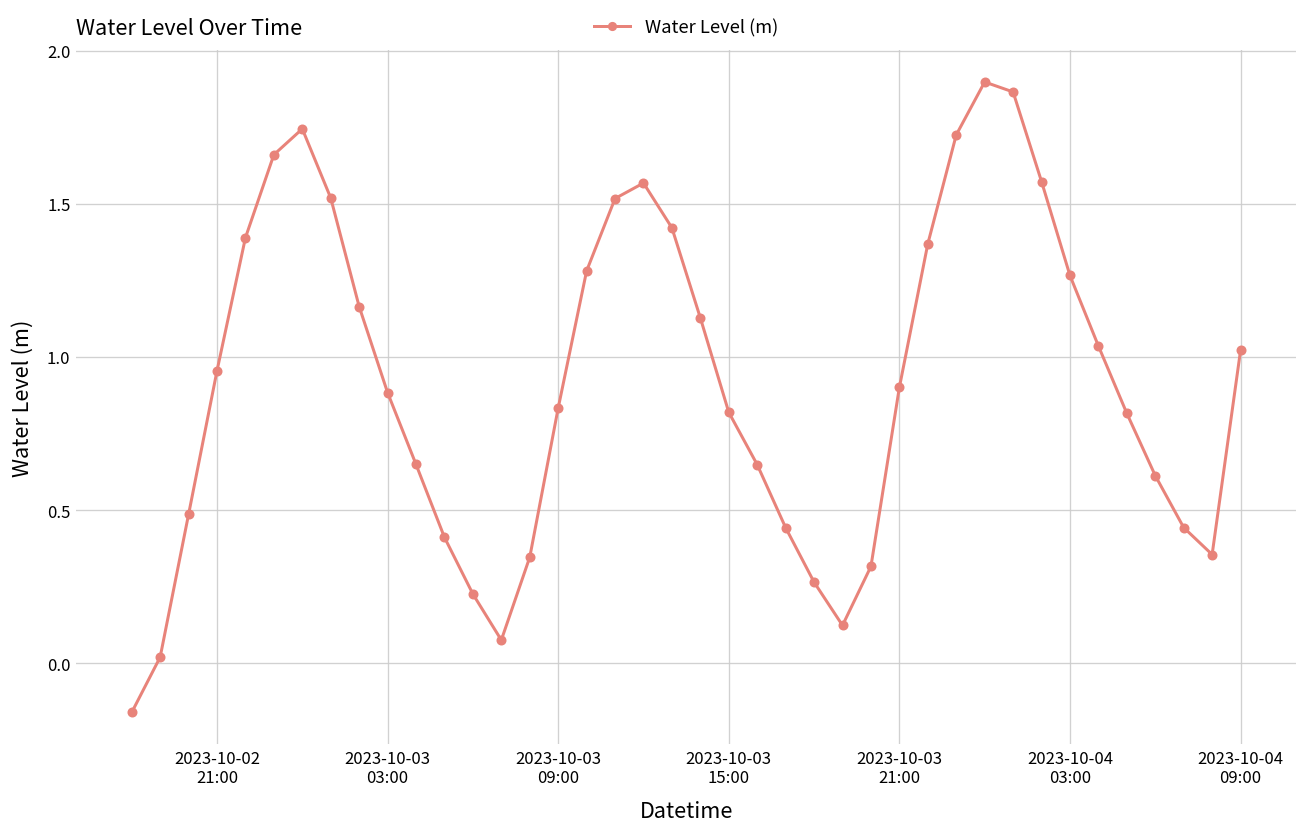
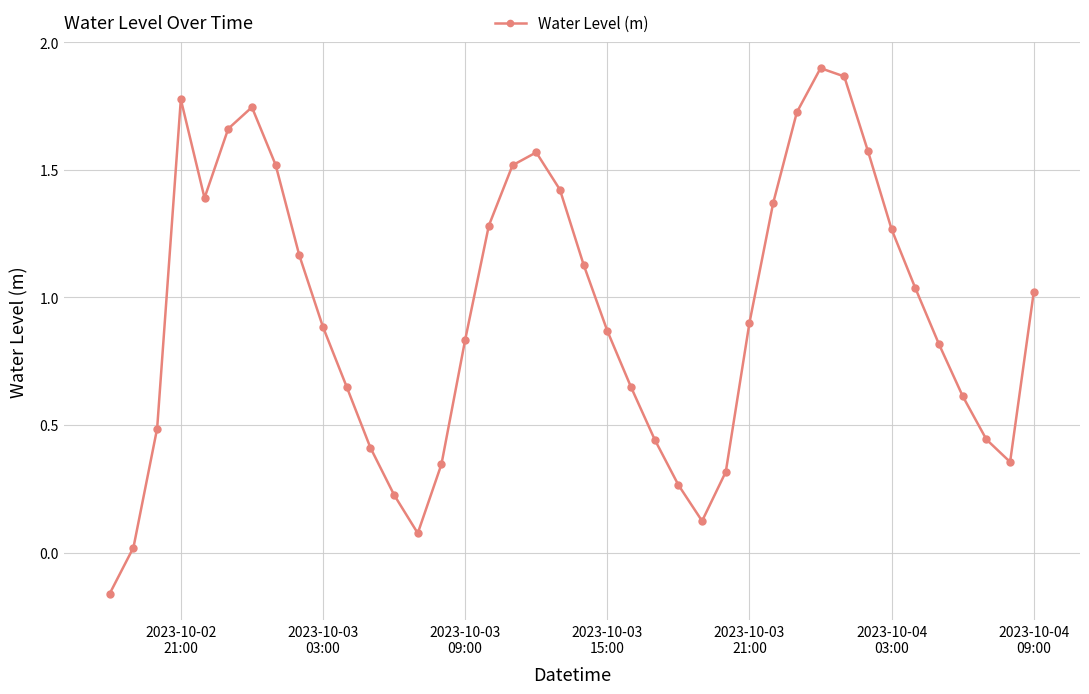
2023-10-02 21:00: 0.96 -> 1.78
2023-10-03 15:00: 0.82 -> 0.87
